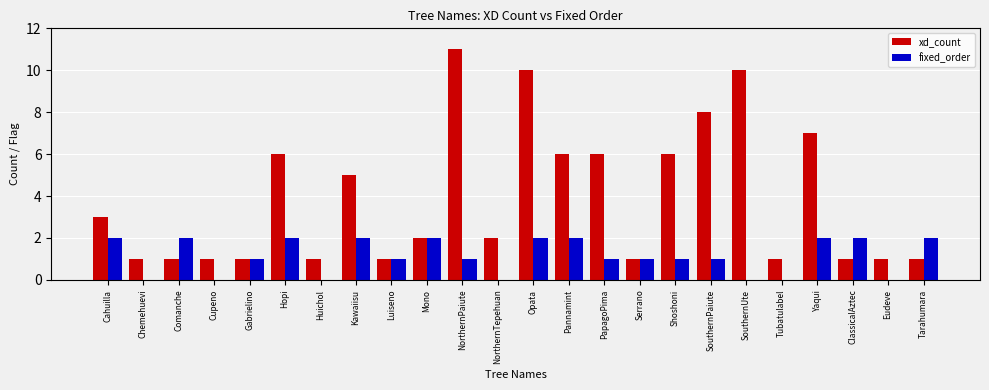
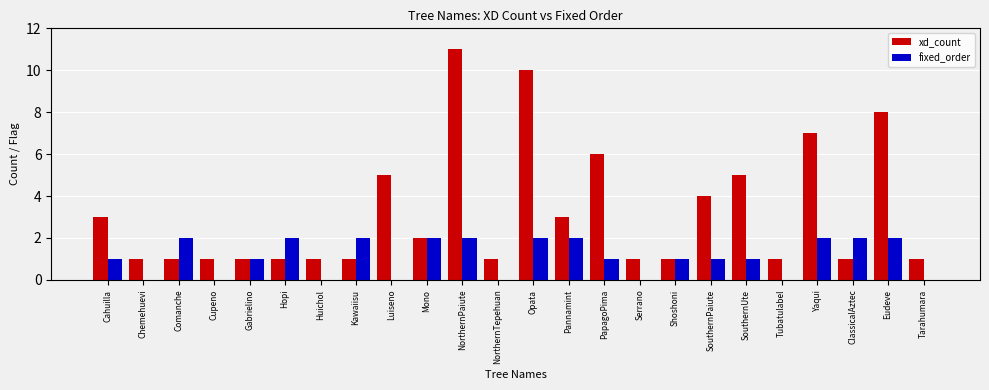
fixed_order, Cahuilla: 2 -> 1
xd_count, Hopi: 6 -> 1
xd_count, Kawaiisu: 5 -> 1
xd_count, Luiseno: 1 -> 5
fixed_order, Luiseno: 1 -> 0
fixed_order, NorthernPaiute: 1 -> 2
xd_count, NorthernTepehuan: 2 -> 1
xd_count, Pannamint: 6 -> 3
fixed_order, Serrano: 1 -> 0
xd_count, Shoshoni: 6 -> 1
xd_count, SouthernPaiute: 8 -> 4
xd_count, SouthernUte: 10 -> 5
fixed_order, SouthernUte: 0 -> 1
xd_count, Eudeve: 1 -> 8
fixed_order, Eudeve: 0 -> 2
fixed_order, Tarahumara: 2 -> 0
